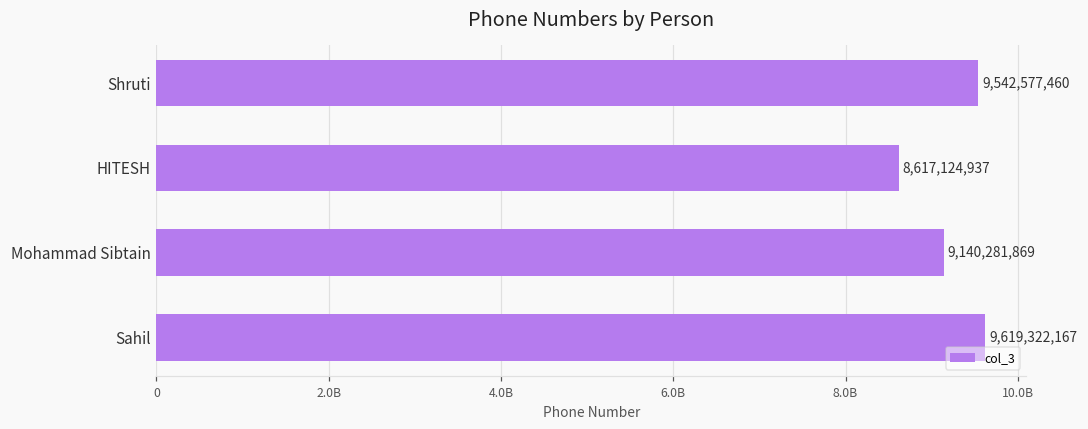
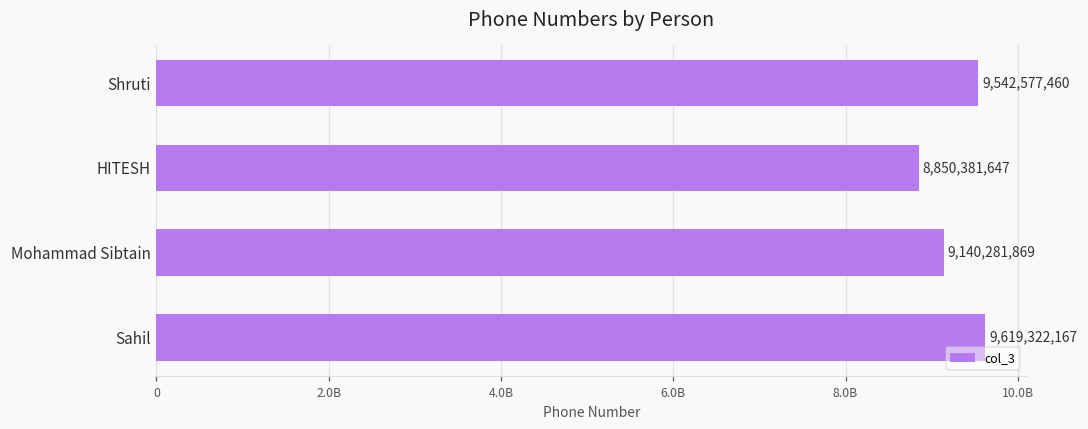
HITESH: 8,617,124,937 -> 8,850,381,647
